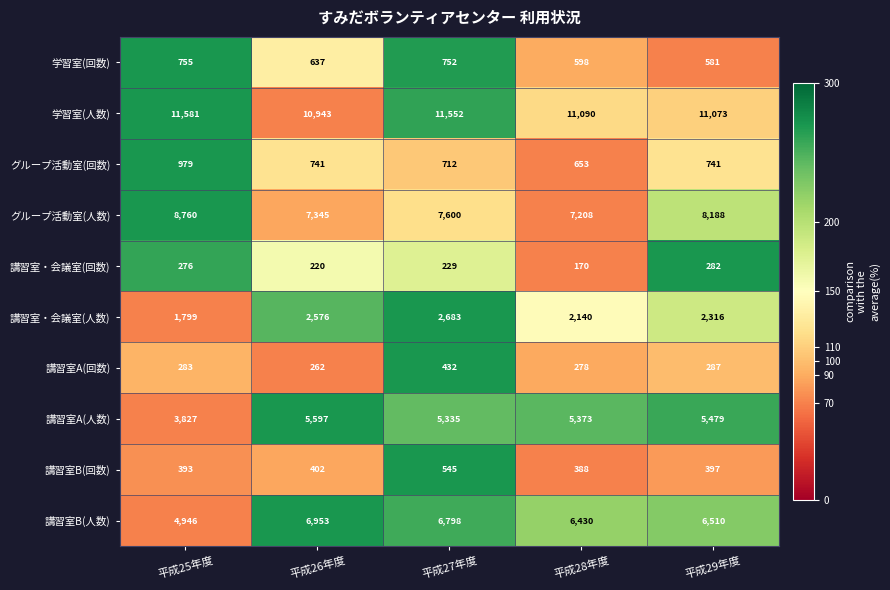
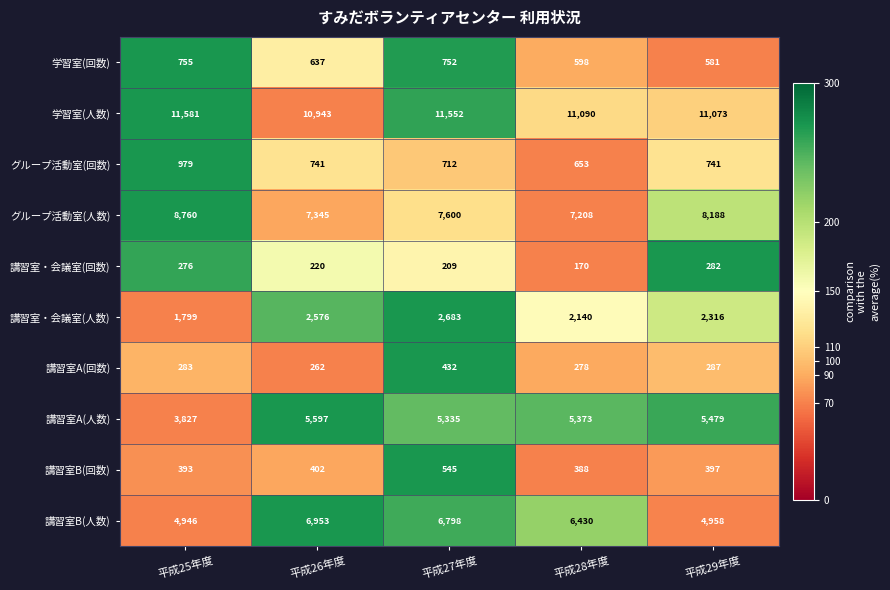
講習室・会議室(回数), 平成27年度: 229 -> 209
講習室B(人数), 平成29年度: 6,510 -> 4,958
